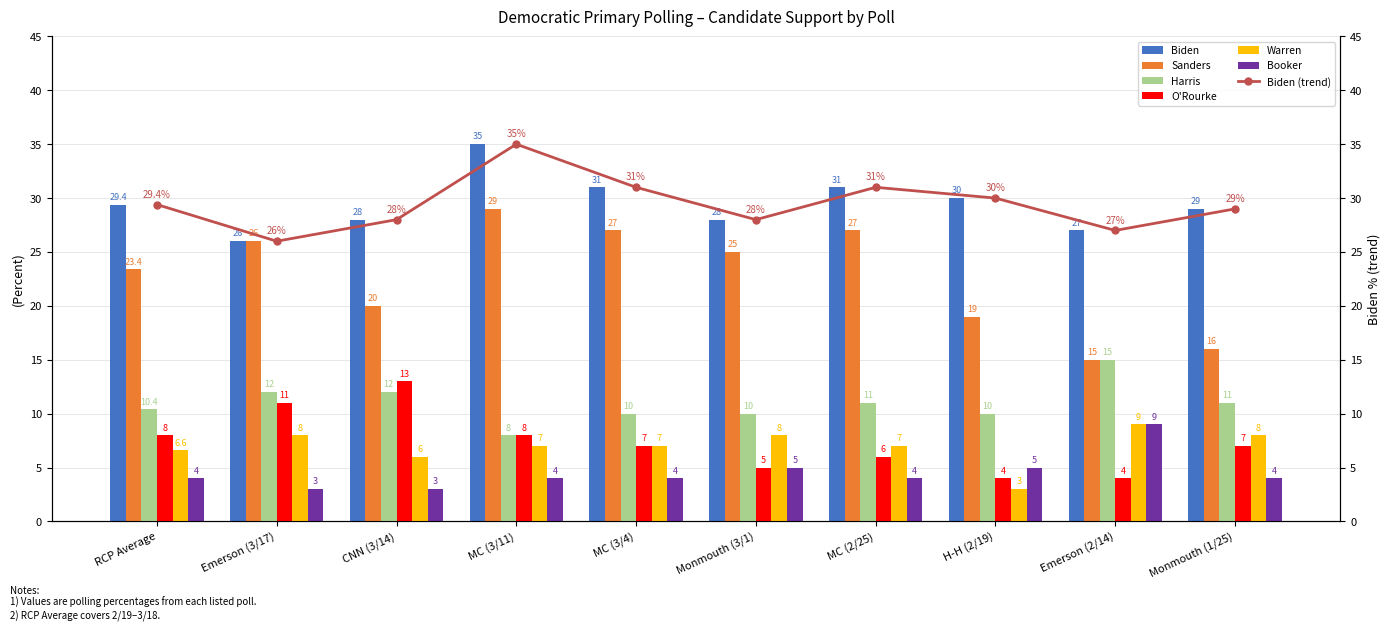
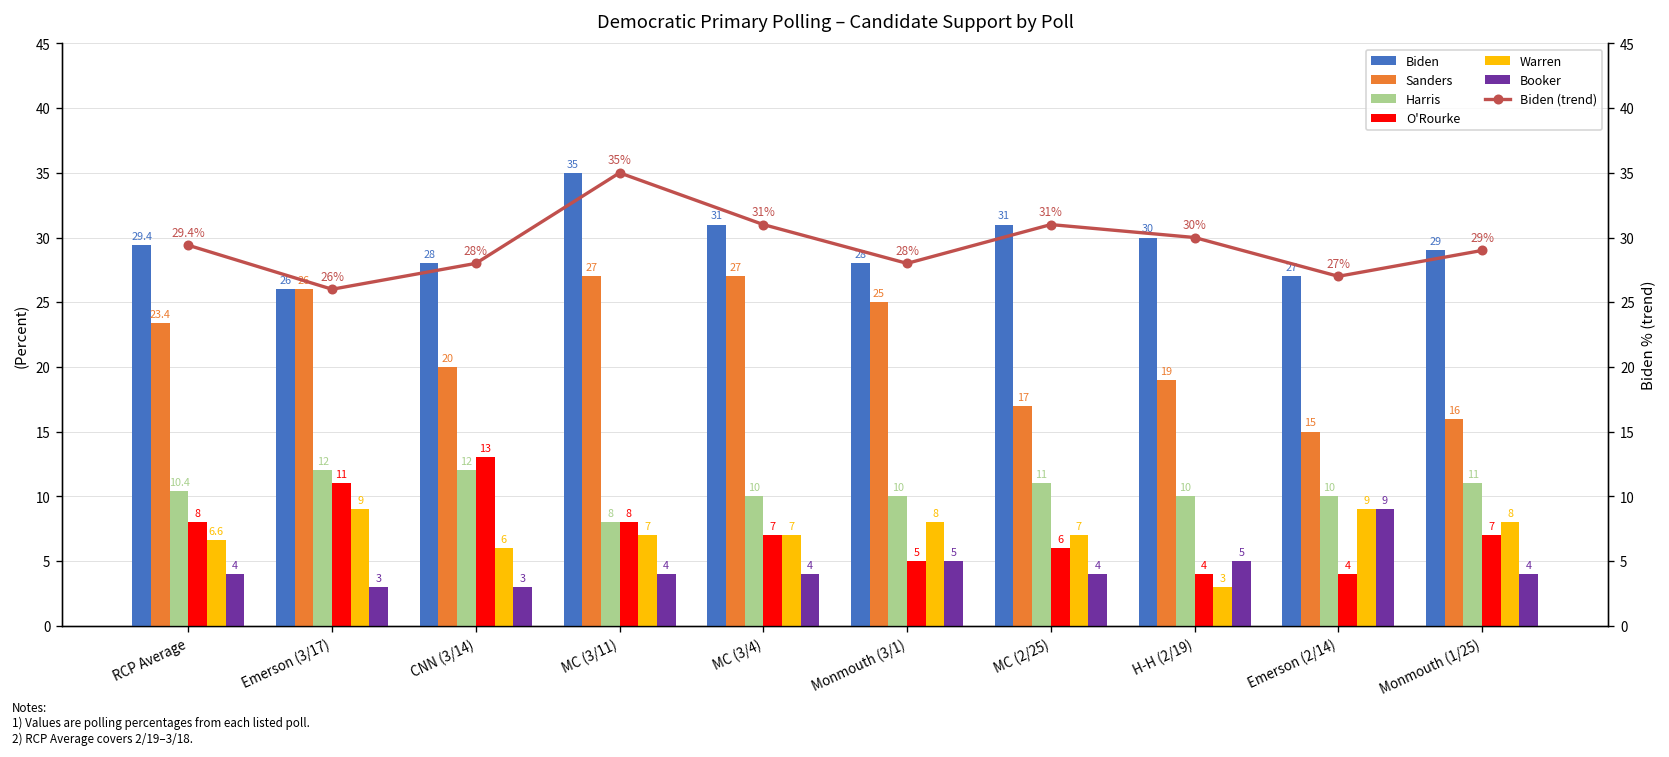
Warren, Emerson (3/17): 8 -> 9
Sanders, MC (3/11): 29 -> 27
Sanders, MC (2/25): 27 -> 17
Harris, Emerson (2/14): 15 -> 10
